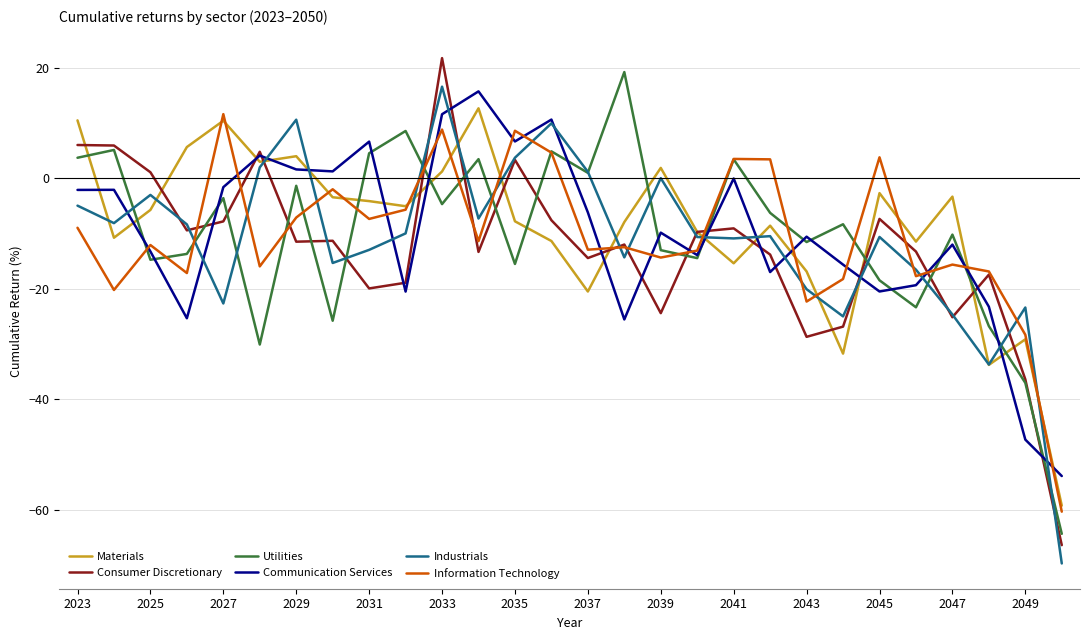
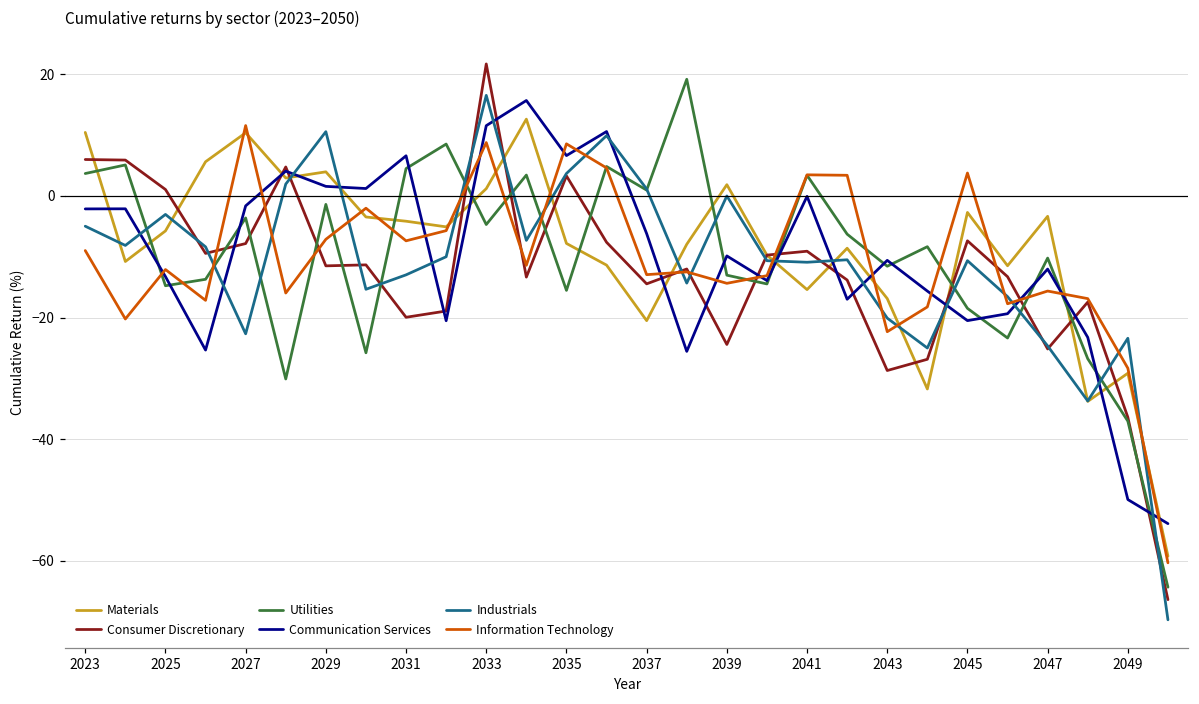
Communication Services, 2049: -47 -> -50
